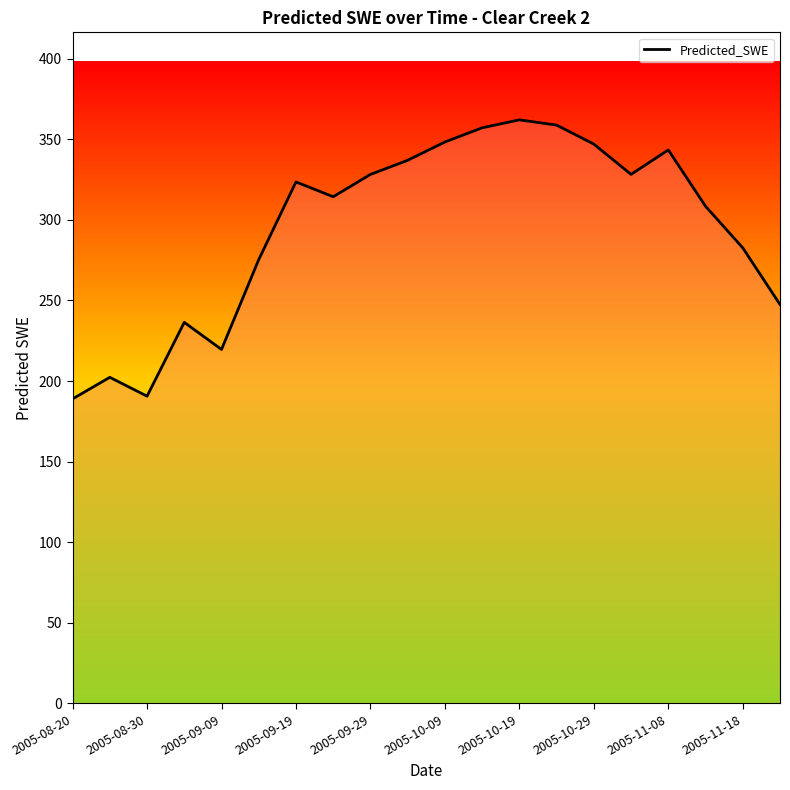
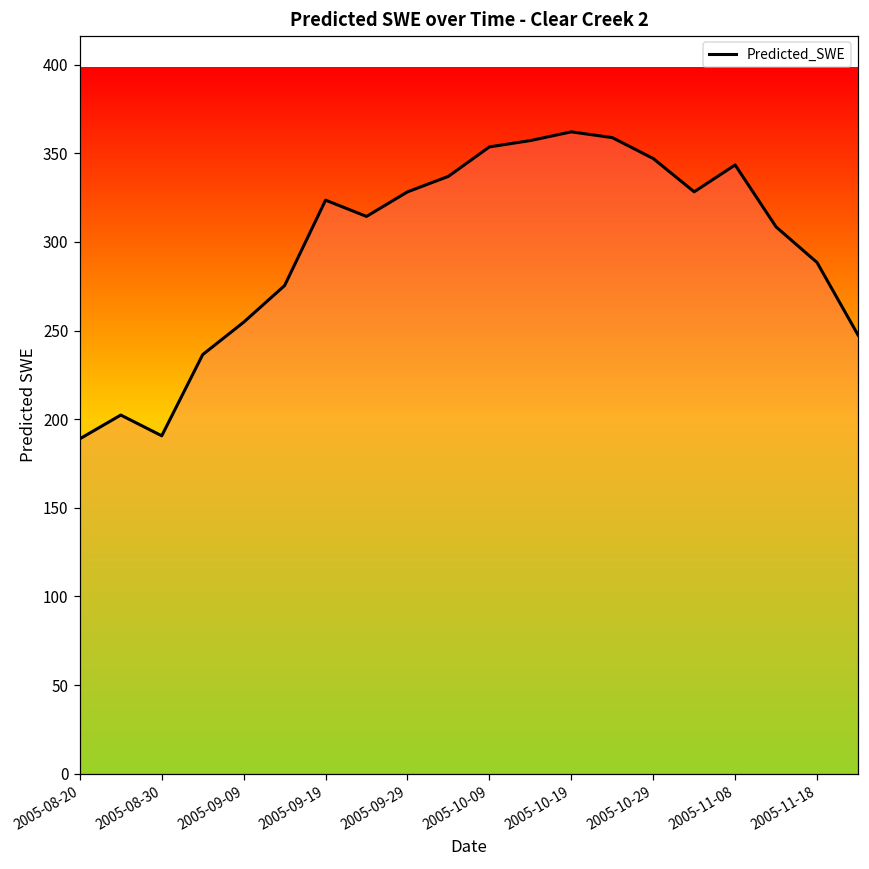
2005-09-09: 220 -> 255
2005-10-09: 348 -> 354
2005-11-18: 283 -> 288
